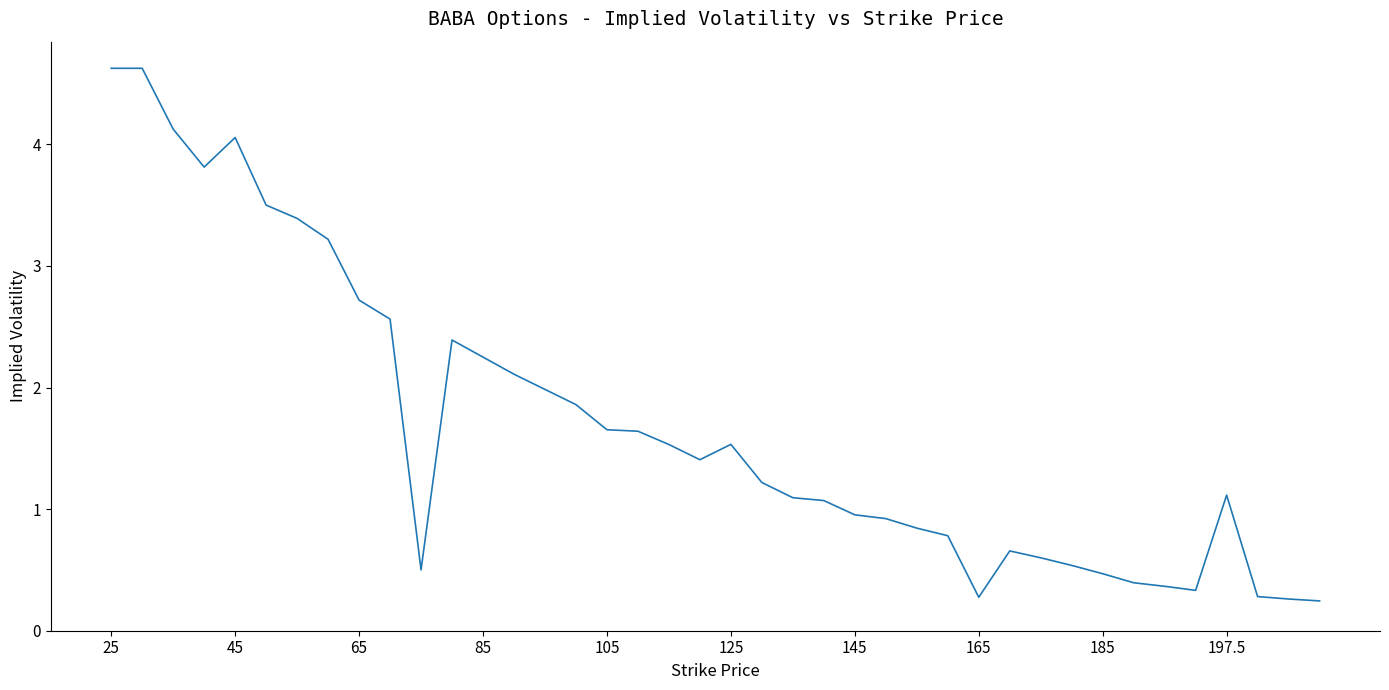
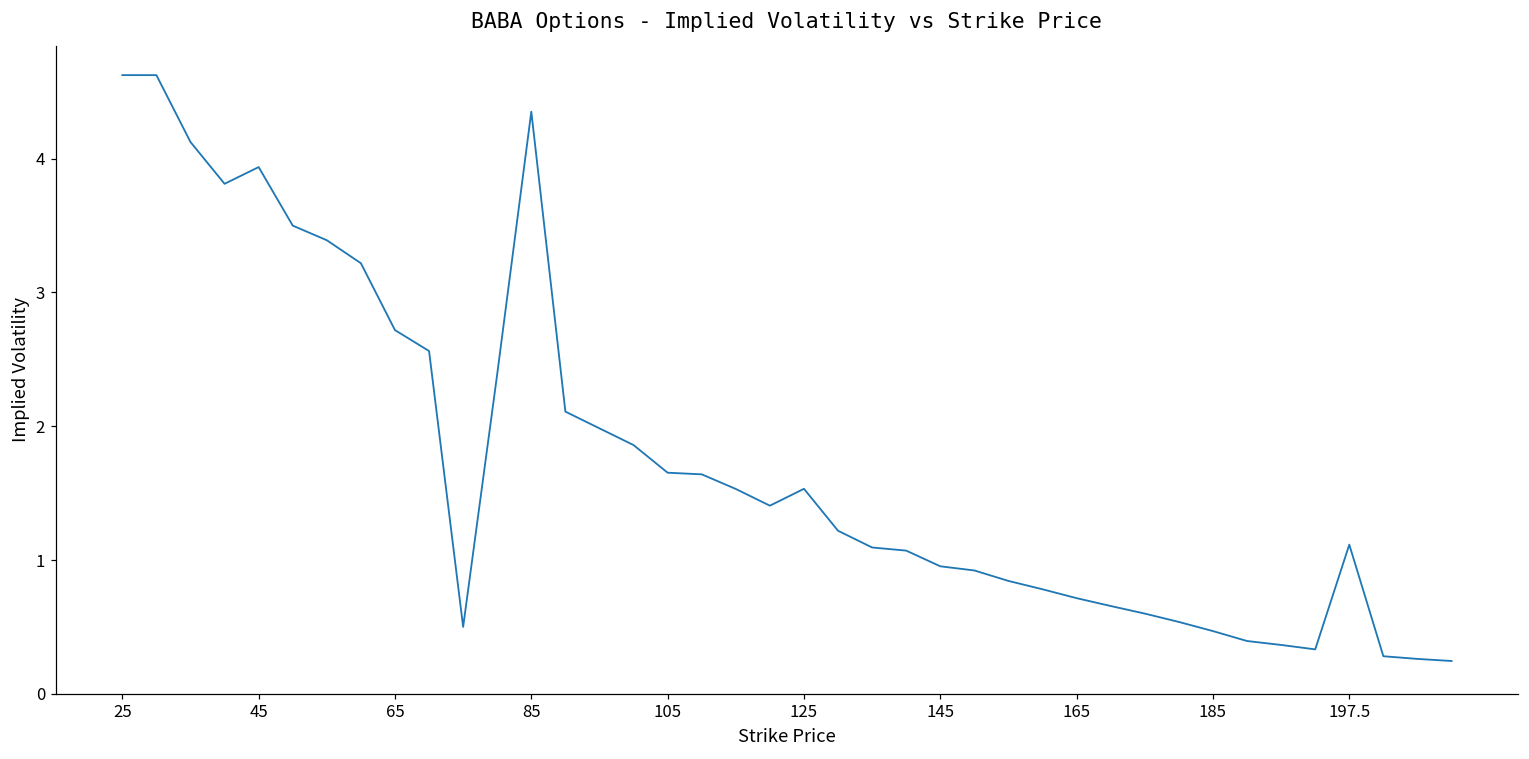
45: 4.06 -> 3.94
85: 2.25 -> 4.35
165: 0.28 -> 0.71
